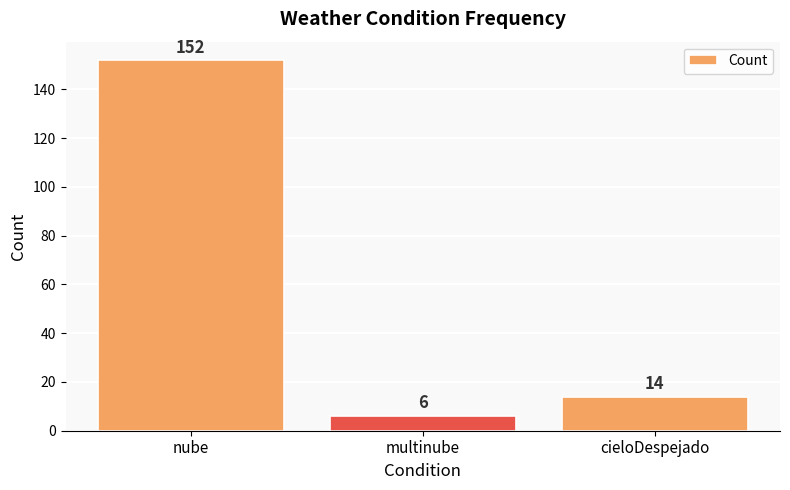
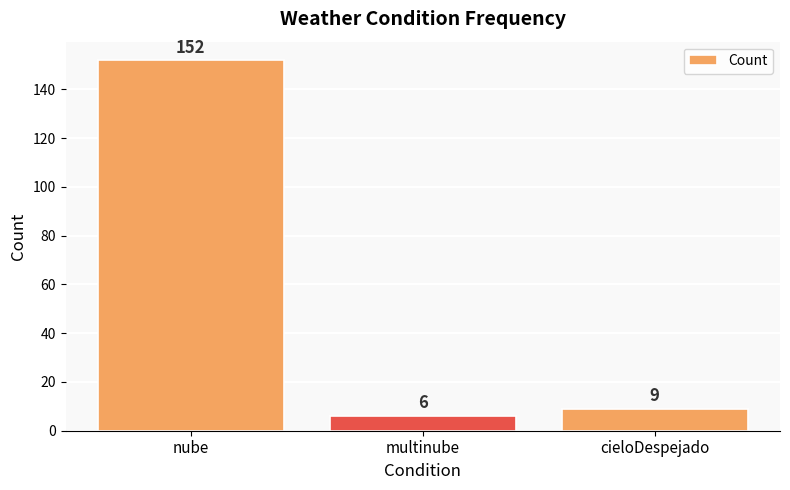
cieloDespejado: 14 -> 9
